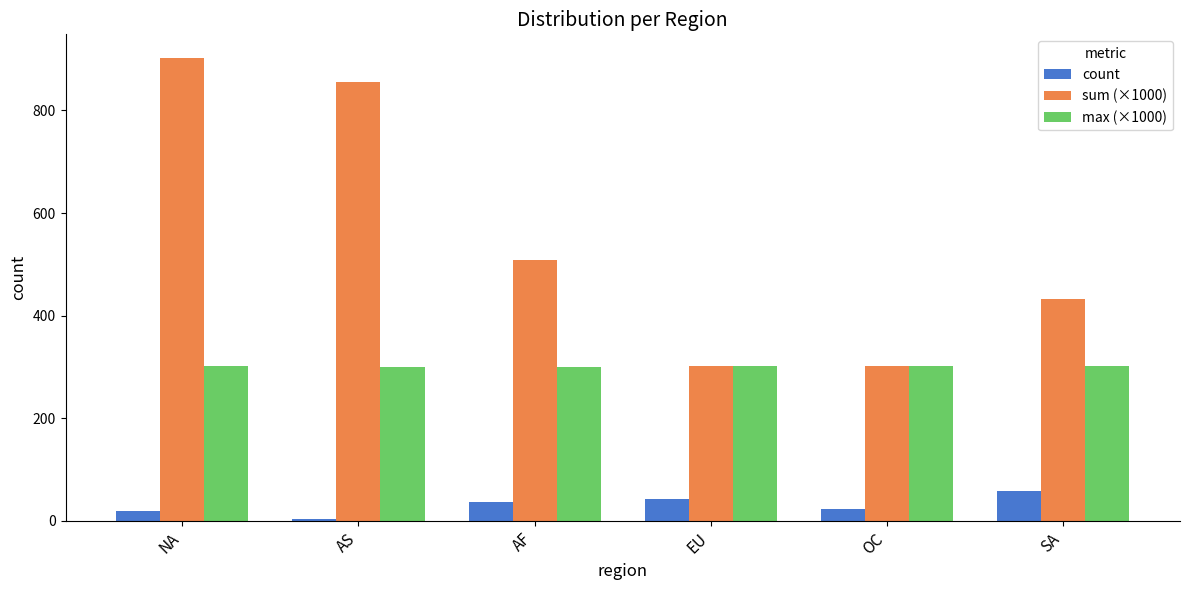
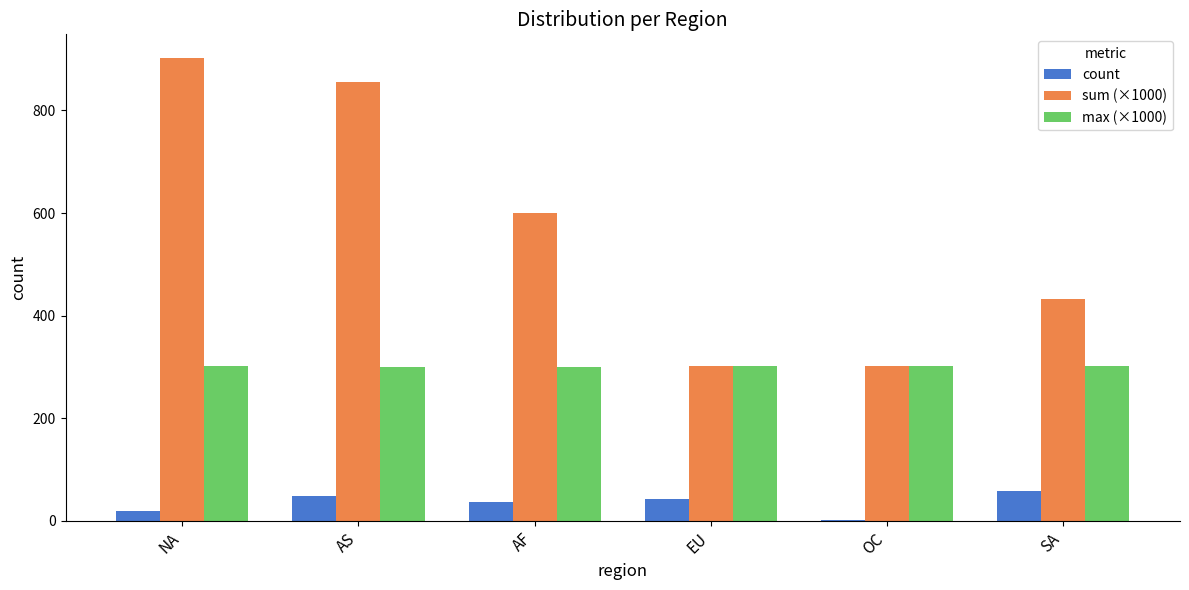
count, AS: 0 -> 50
sum (×1000), AF: 510 -> 600
count, OC: 20 -> 0
